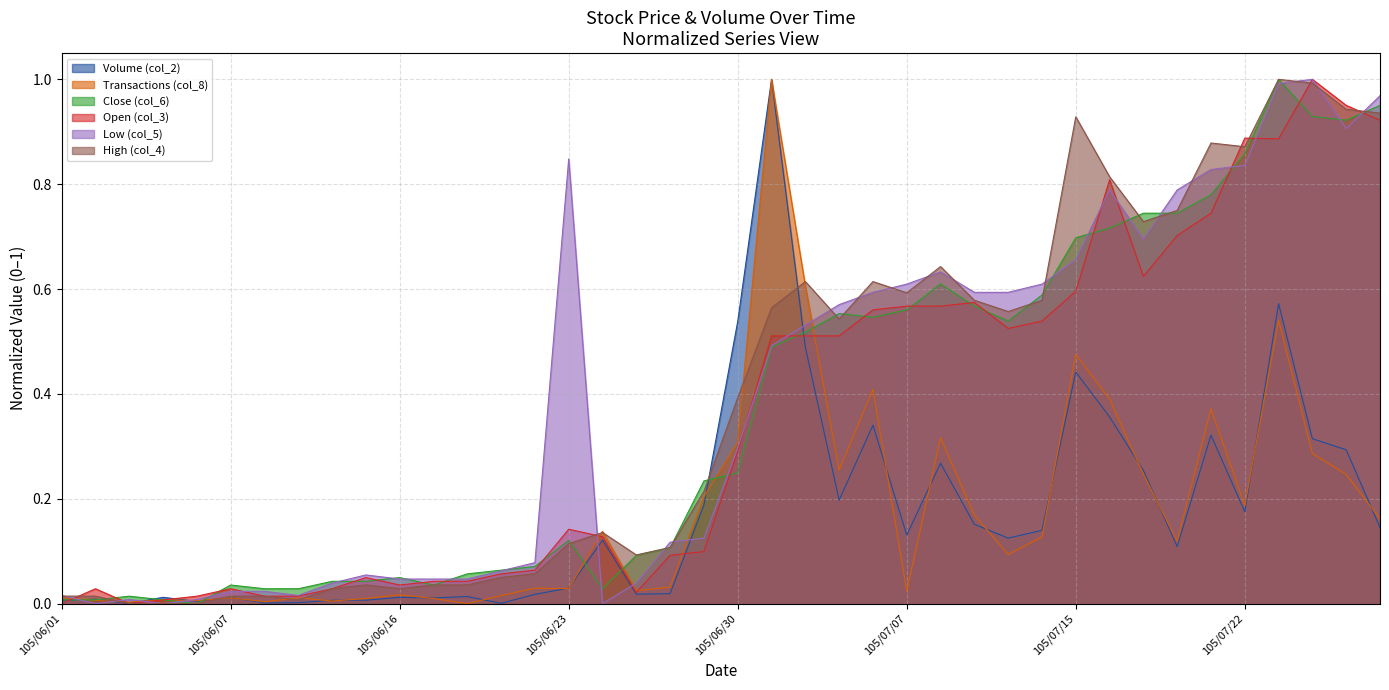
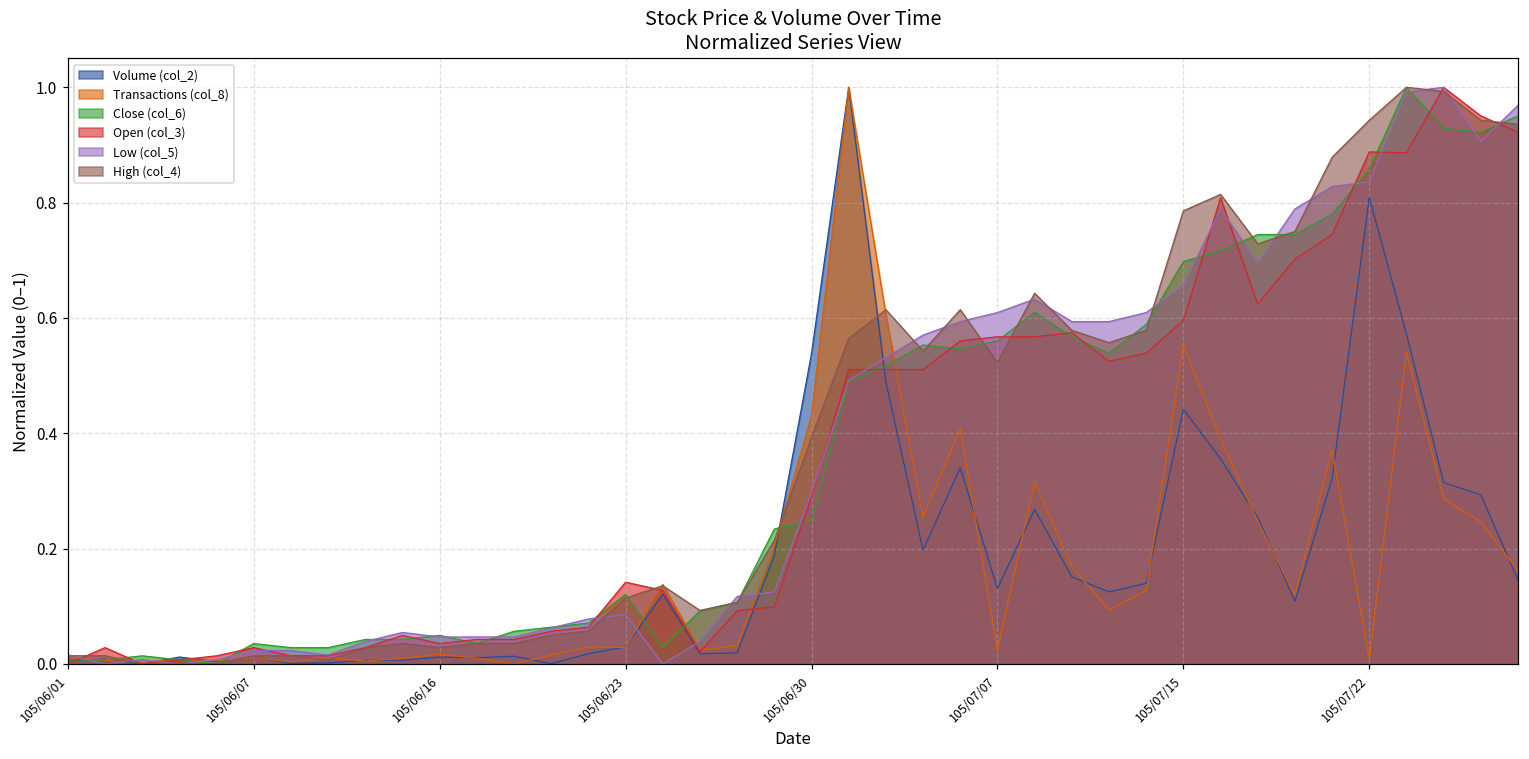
Low (col_5), 105/06/23: 0.85 -> 0.09
Transactions (col_8), 105/06/30: 0.31 -> 0.43
High (col_4), 105/07/07: 0.59 -> 0.52
Transactions (col_8), 105/07/15: 0.48 -> 0.55
High (col_4), 105/07/15: 0.93 -> 0.79
Volume (col_2), 105/07/22: 0.18 -> 0.81
Transactions (col_8), 105/07/22: 0.19 -> 0.01
High (col_4), 105/07/22: 0.87 -> 0.94
